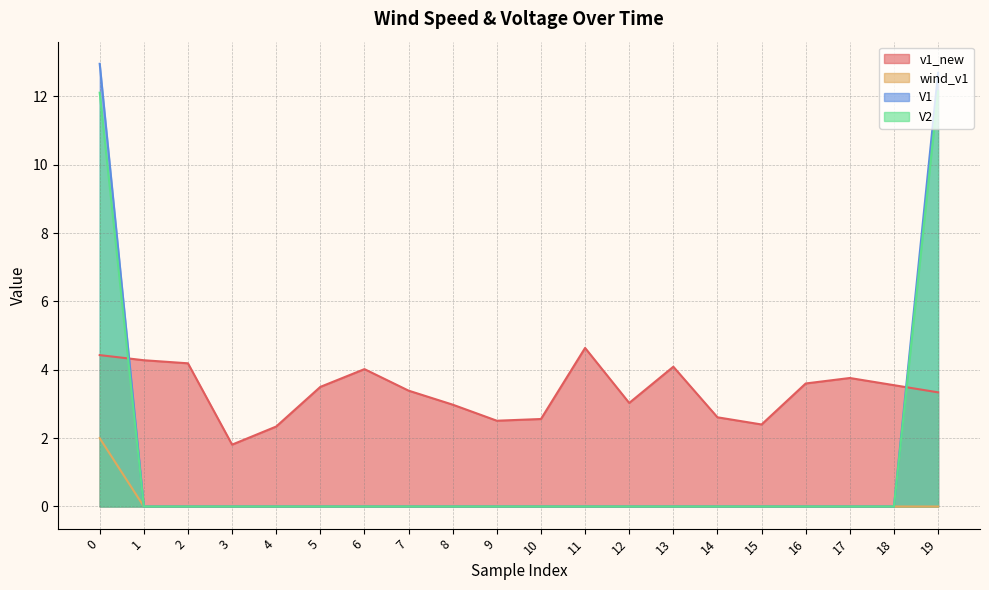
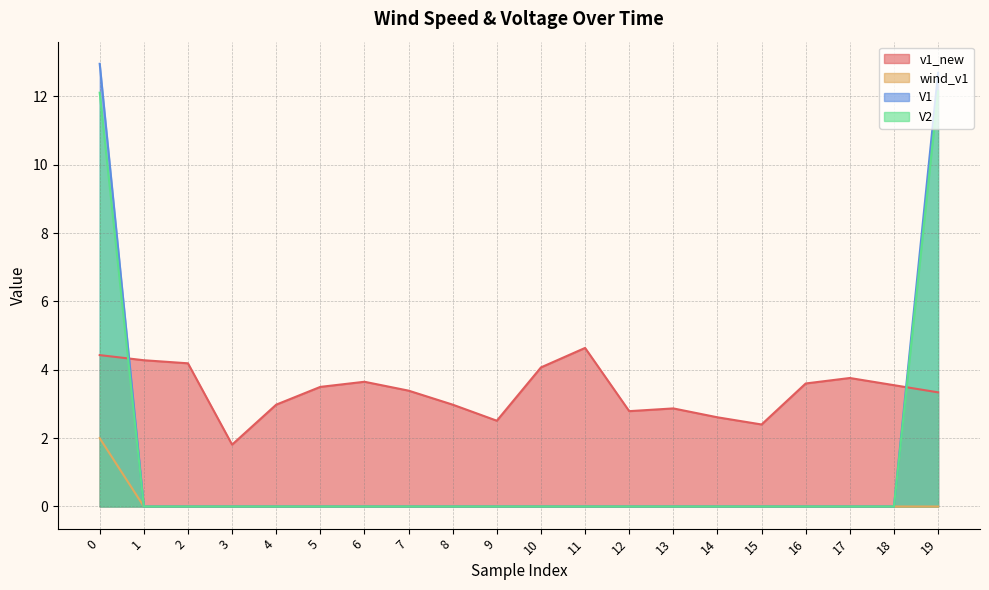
v1_new, 4: 2.3 -> 3.0
v1_new, 6: 4.0 -> 3.7
v1_new, 10: 2.6 -> 4.1
v1_new, 12: 3.0 -> 2.8
v1_new, 13: 4.1 -> 2.9
